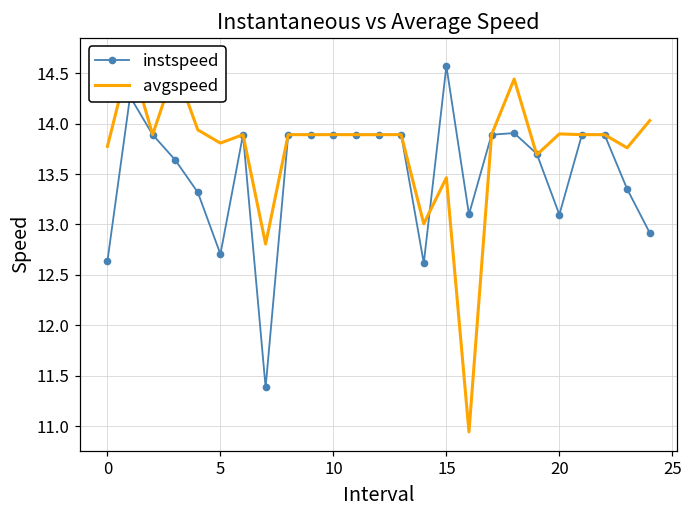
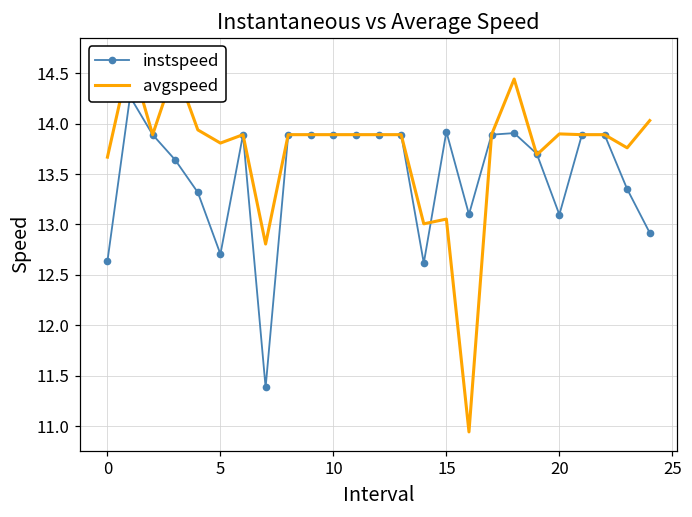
avgspeed, 0: 13.8 -> 13.7
instspeed, 15: 14.6 -> 13.9
avgspeed, 15: 13.5 -> 13.1
